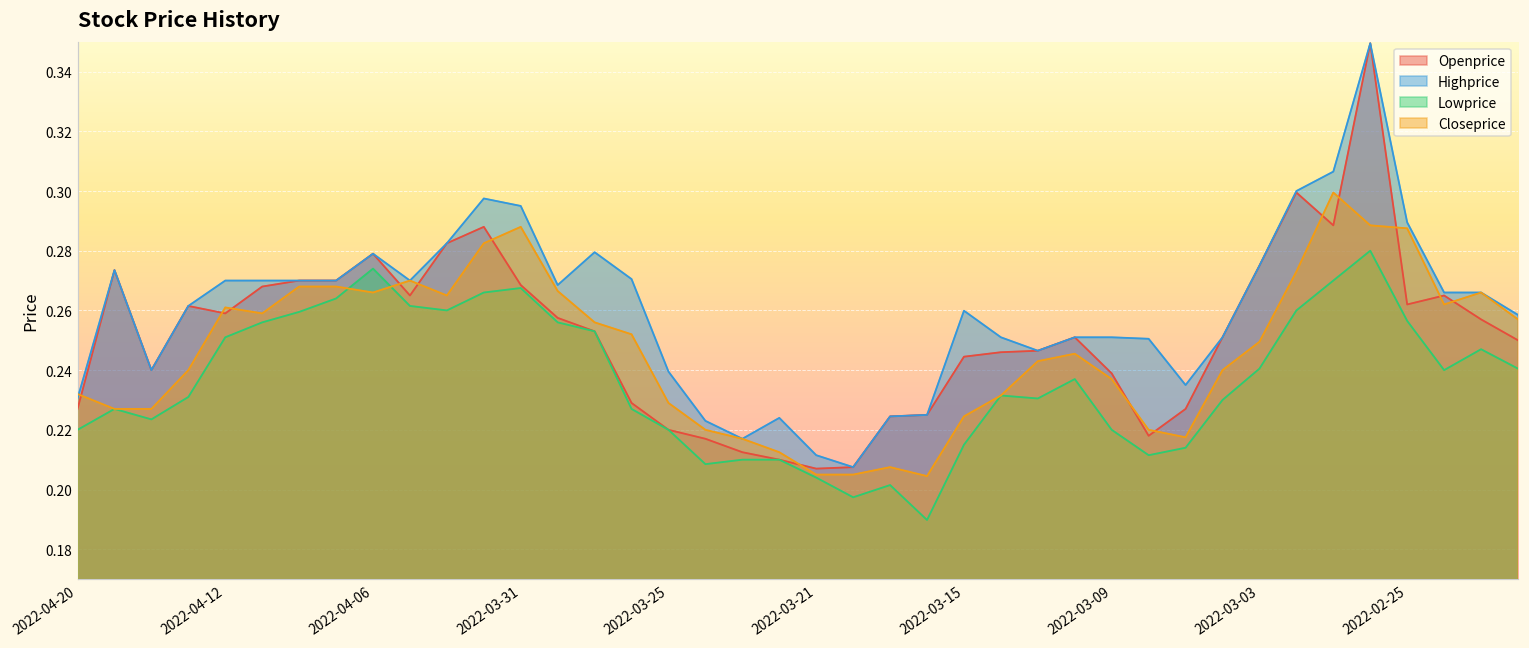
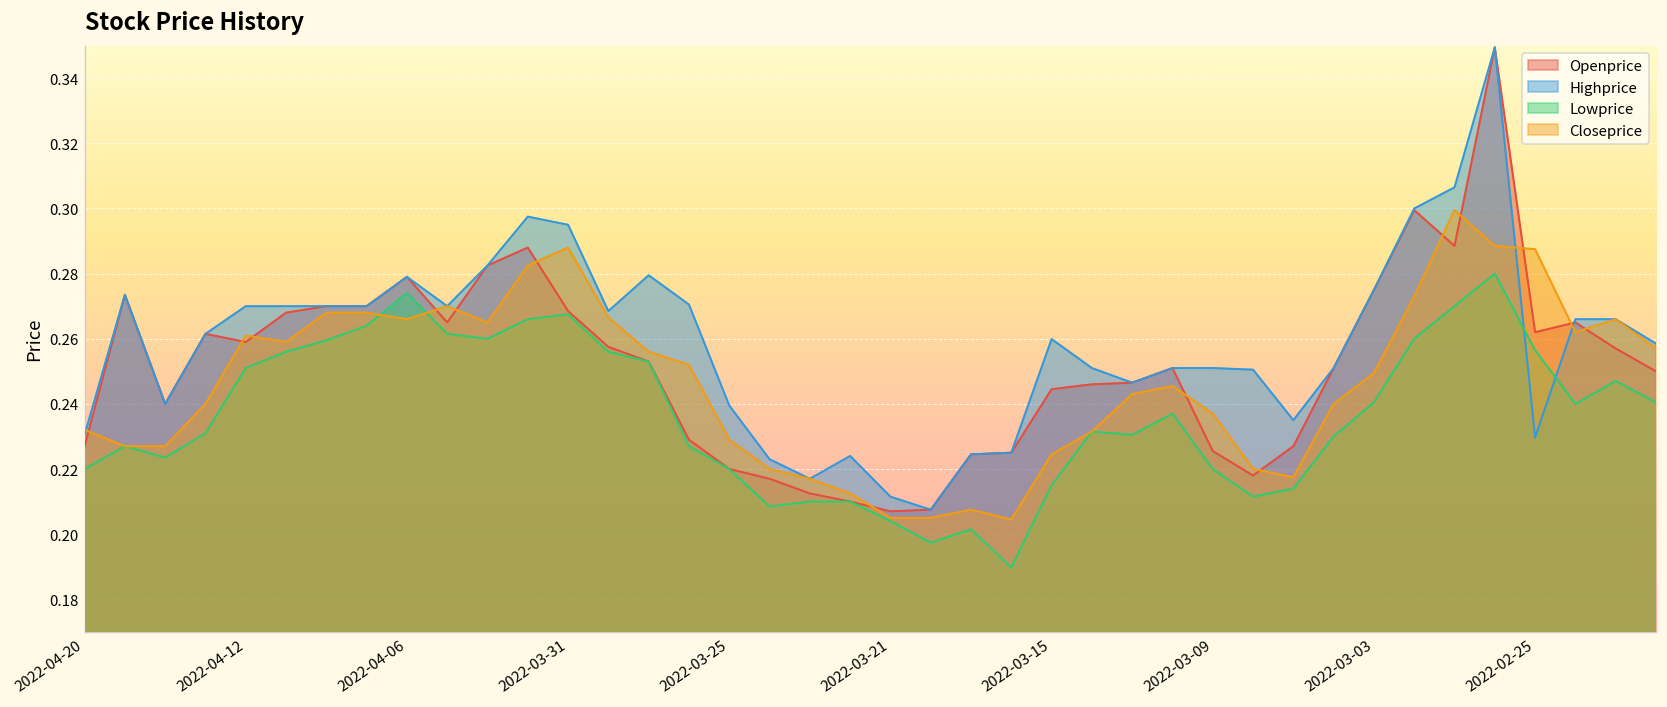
Openprice, 2022-03-09: 0.239 -> 0.226
Highprice, 2022-02-25: 0.290 -> 0.230
